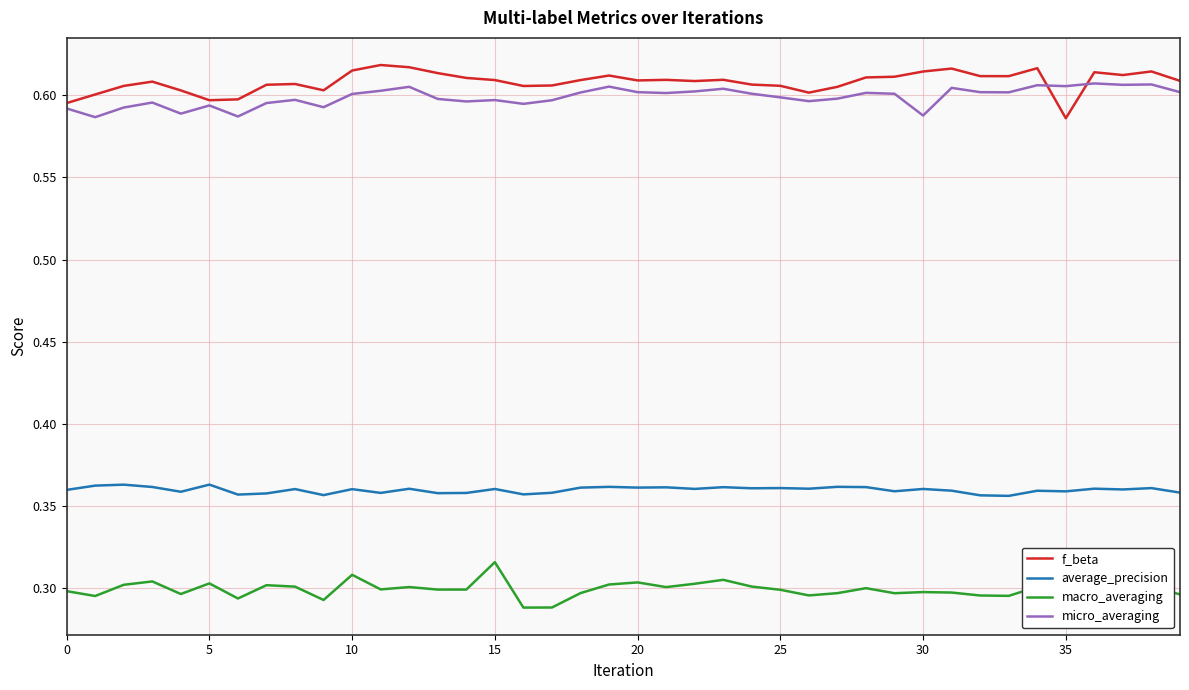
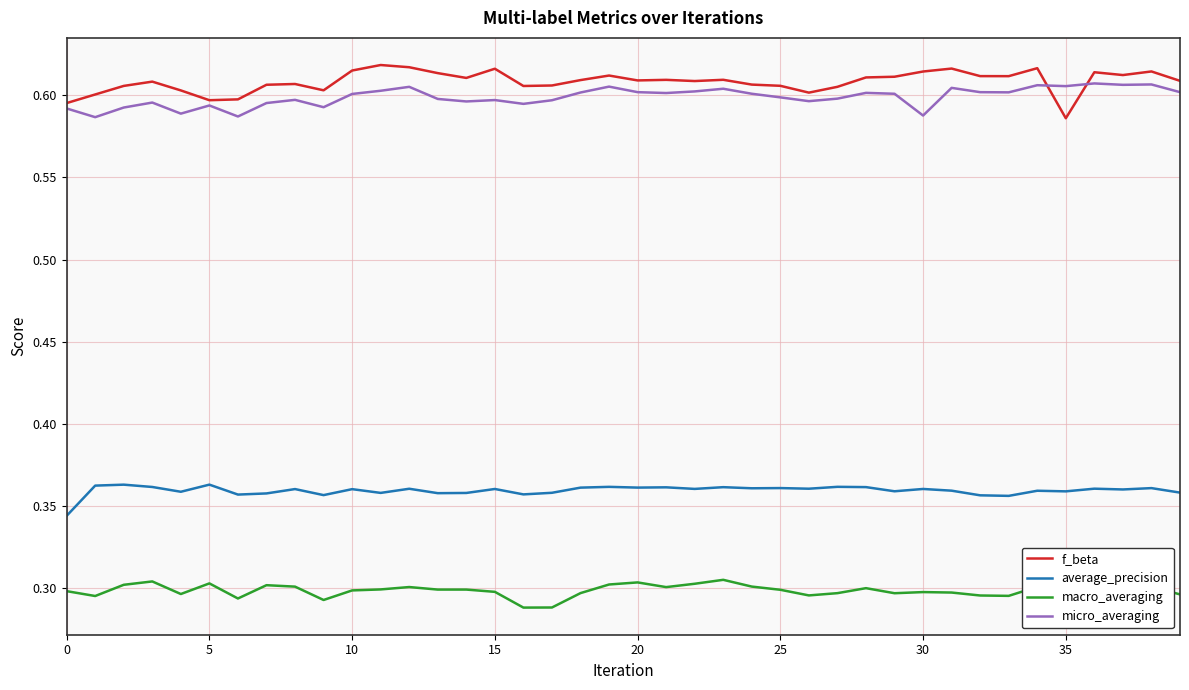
average_precision, 0: 0.360 -> 0.344
macro_averaging, 10: 0.308 -> 0.298
f_beta, 15: 0.609 -> 0.616
macro_averaging, 15: 0.316 -> 0.298
